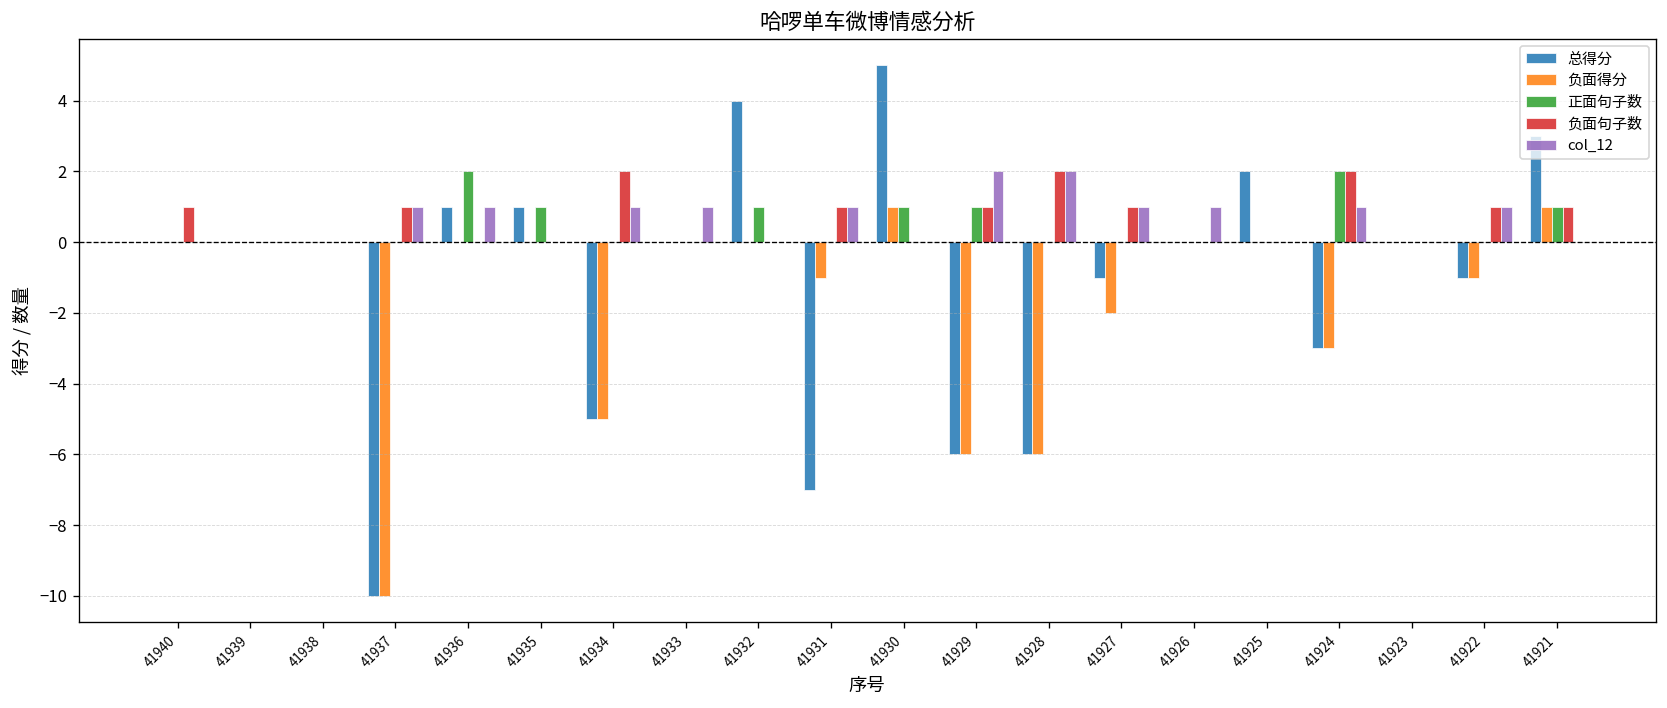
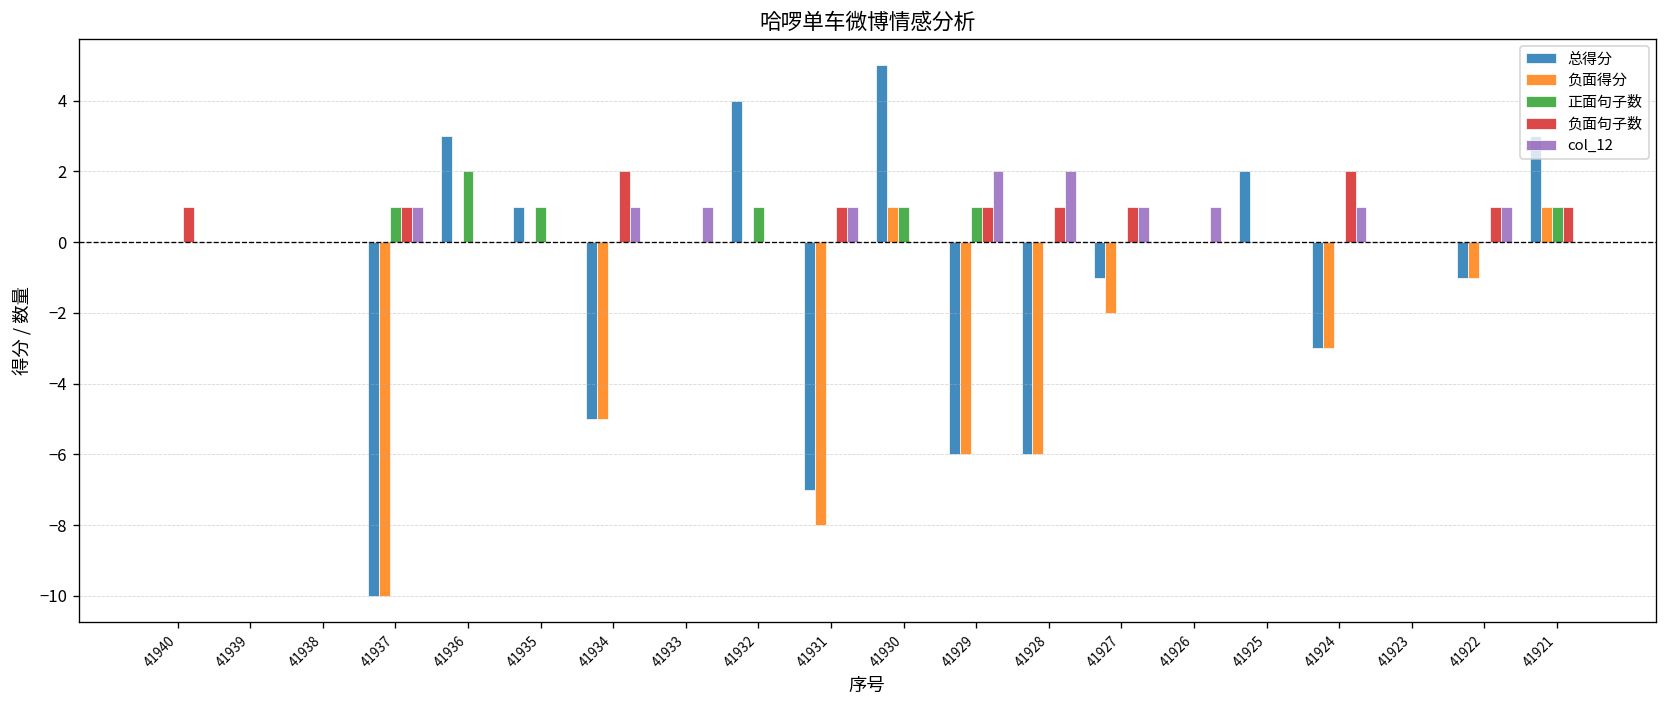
正面句子数, 41937: 0 -> 1
总得分, 41936: 1 -> 3
col_12, 41936: 1 -> 0
负面得分, 41931: -1 -> -8
负面句子数, 41928: 2 -> 1
正面句子数, 41924: 2 -> 0
